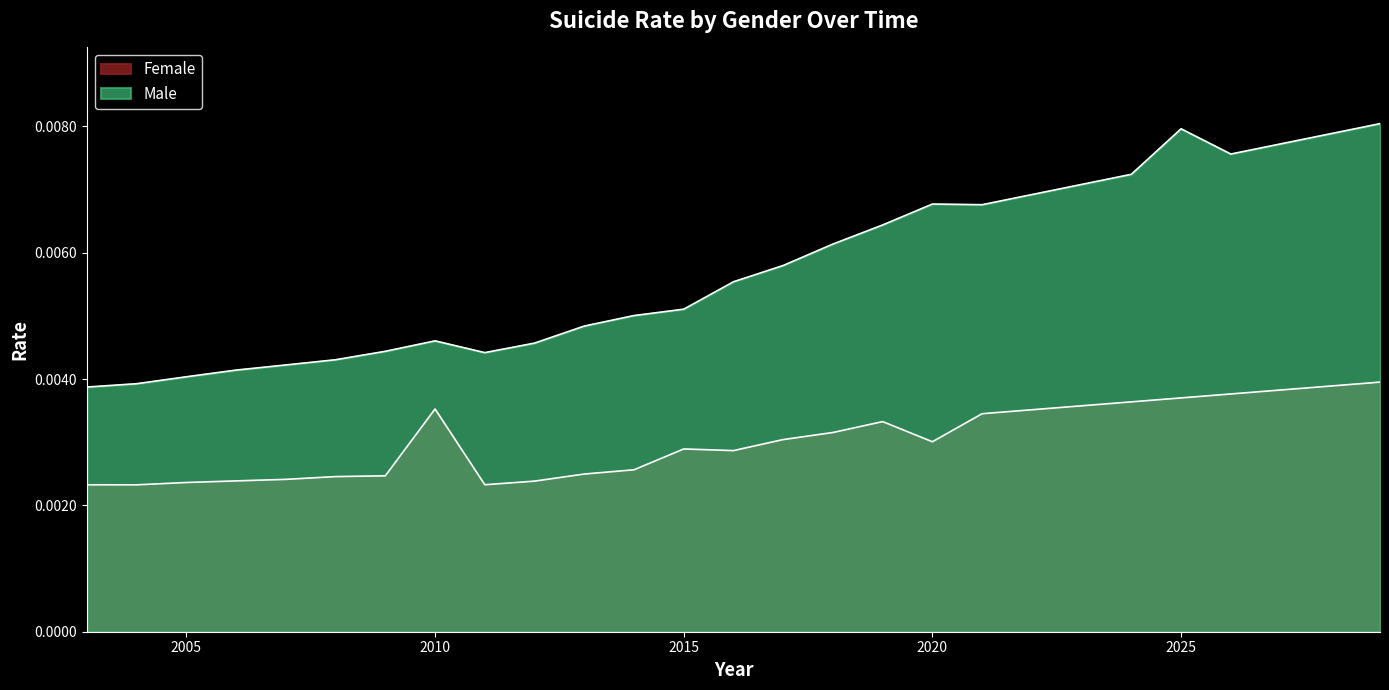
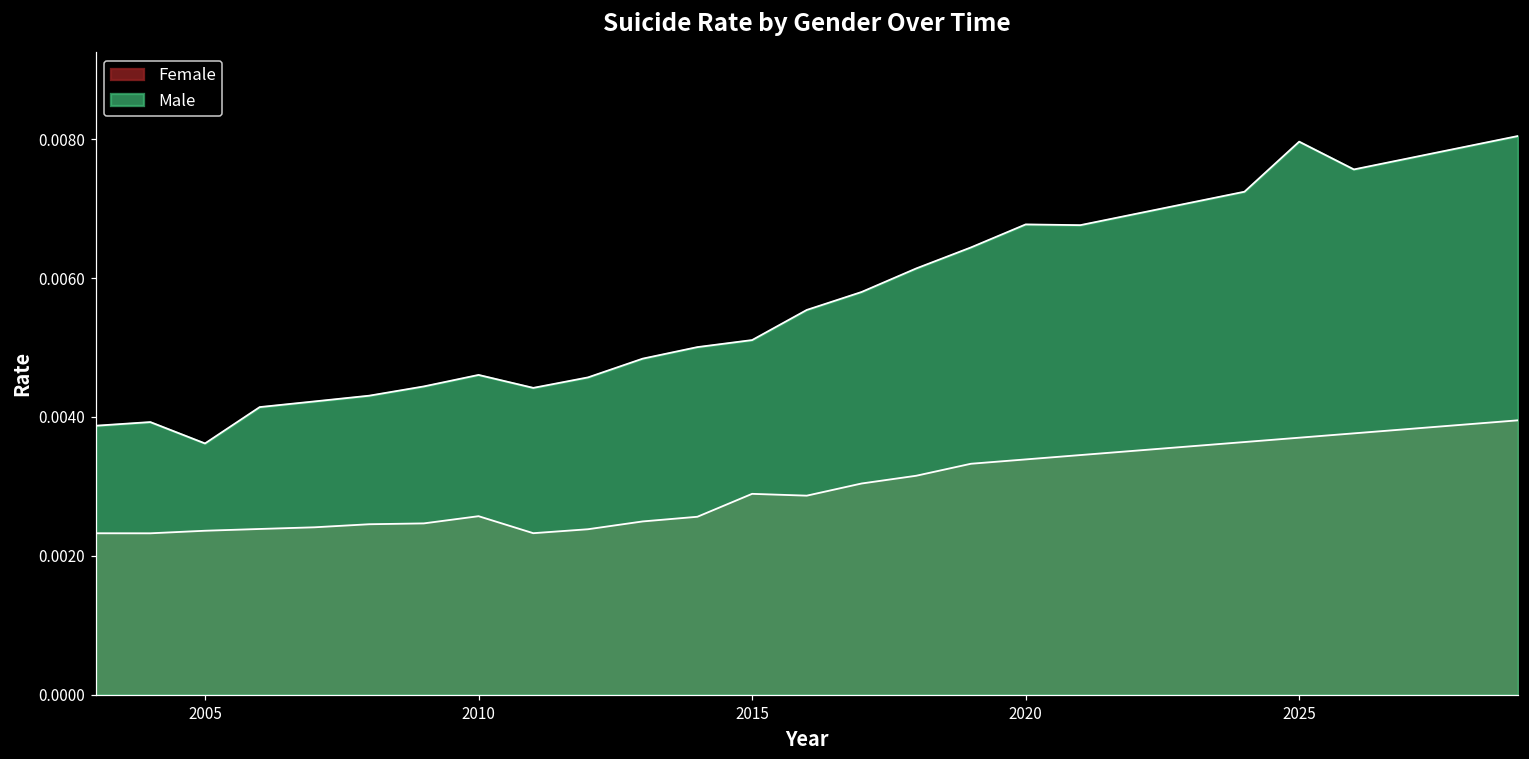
Male, 2005: 0.0040 -> 0.0036
Female, 2010: 0.0035 -> 0.0026
Female, 2020: 0.0030 -> 0.0034
